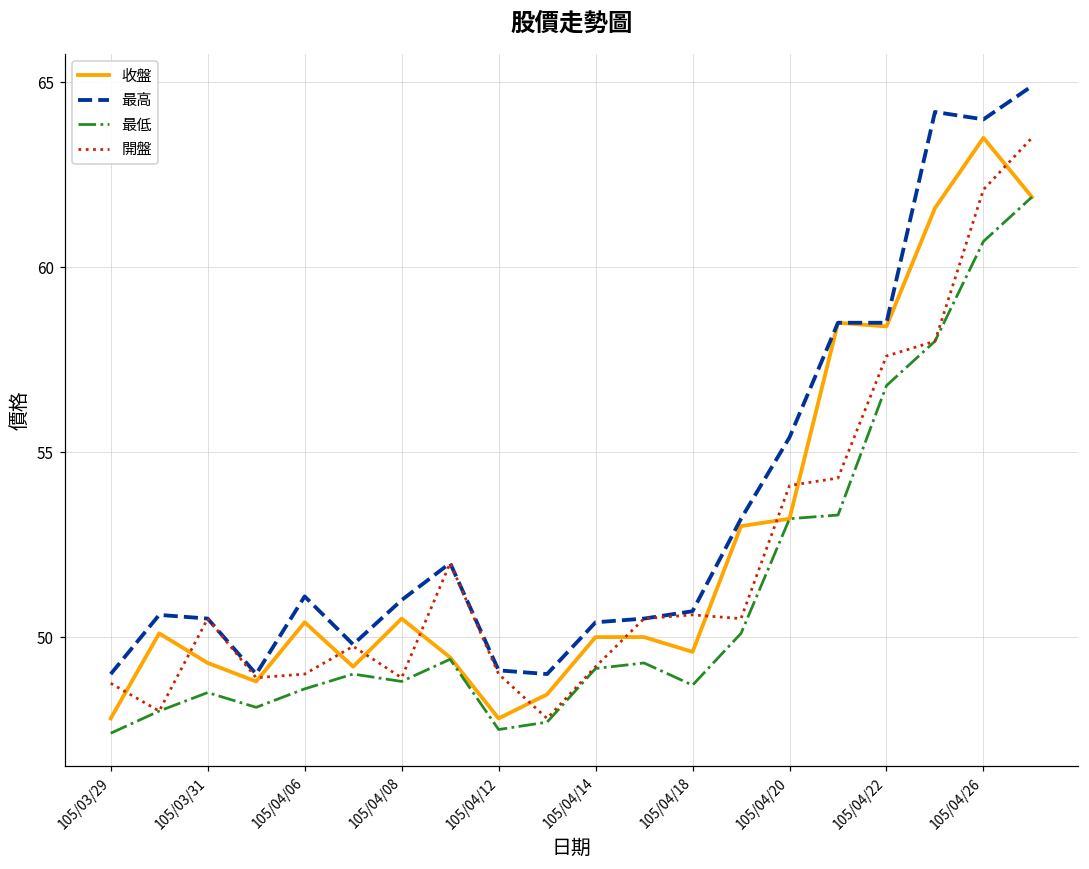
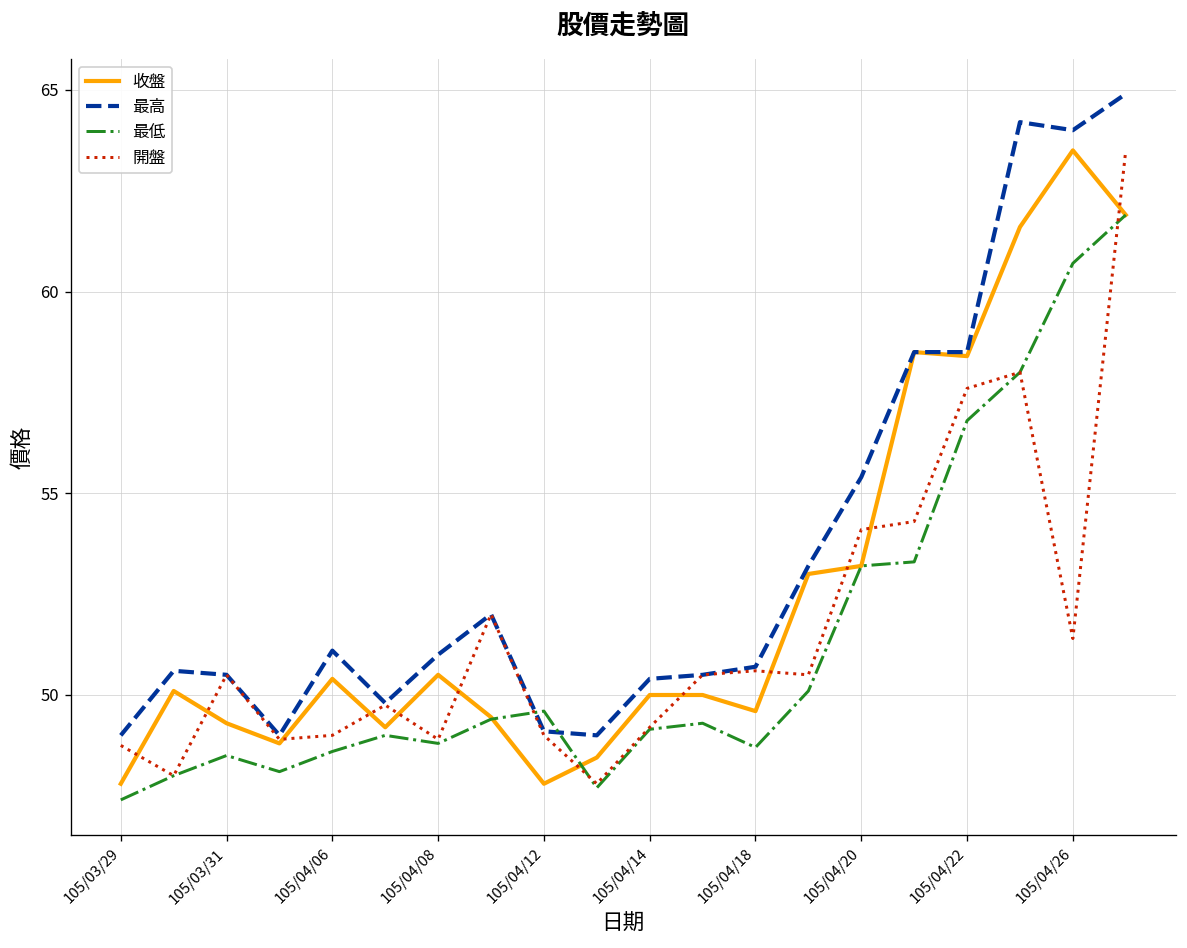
最低, 105/04/12: 47.5 -> 49.6
開盤, 105/04/26: 62.1 -> 51.4
